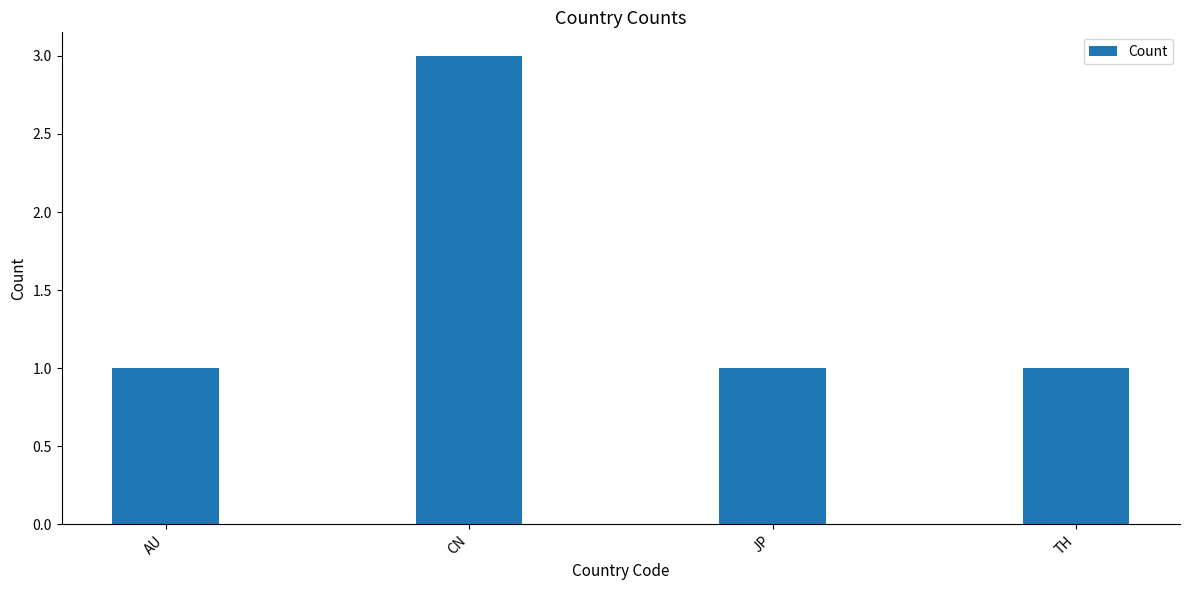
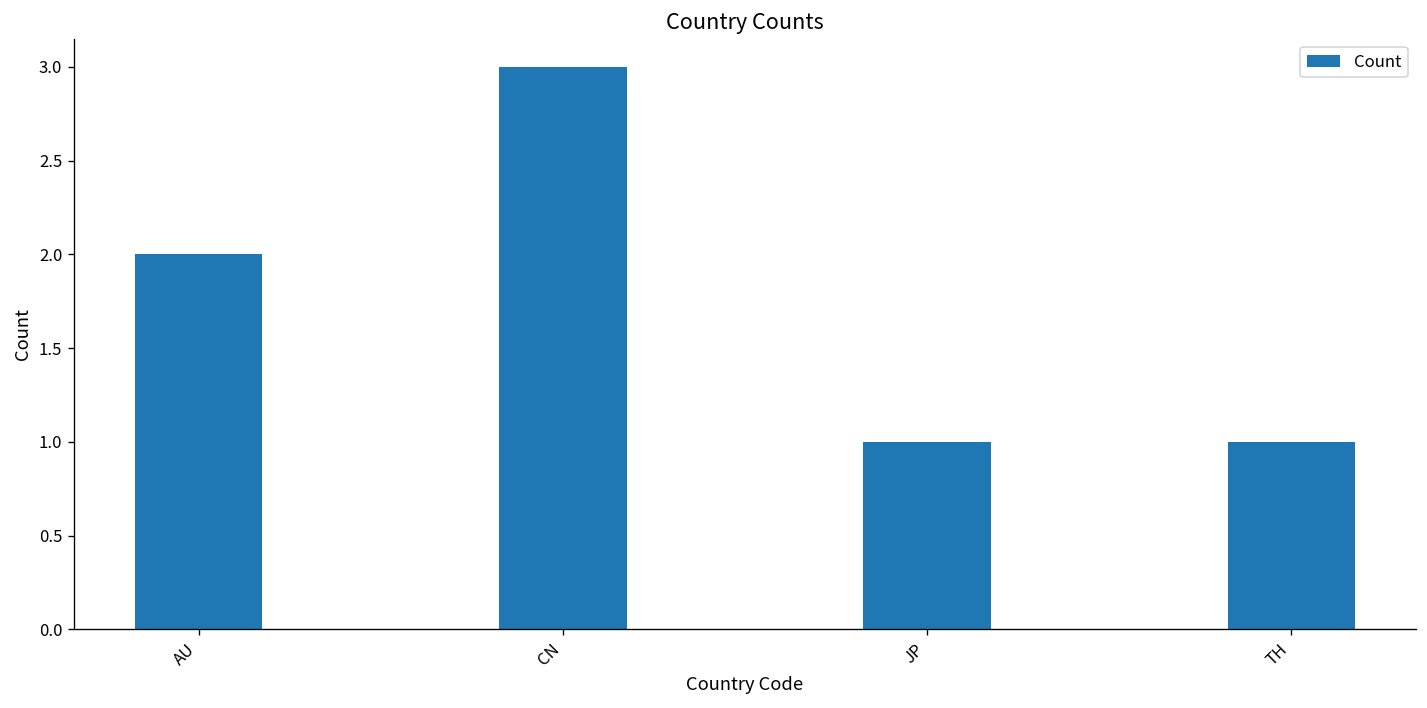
AU: 1 -> 2
